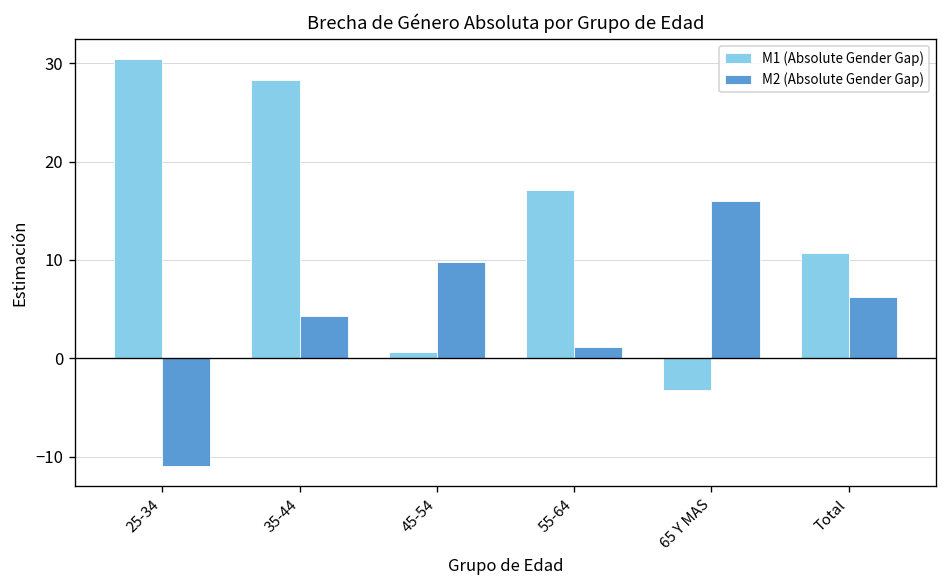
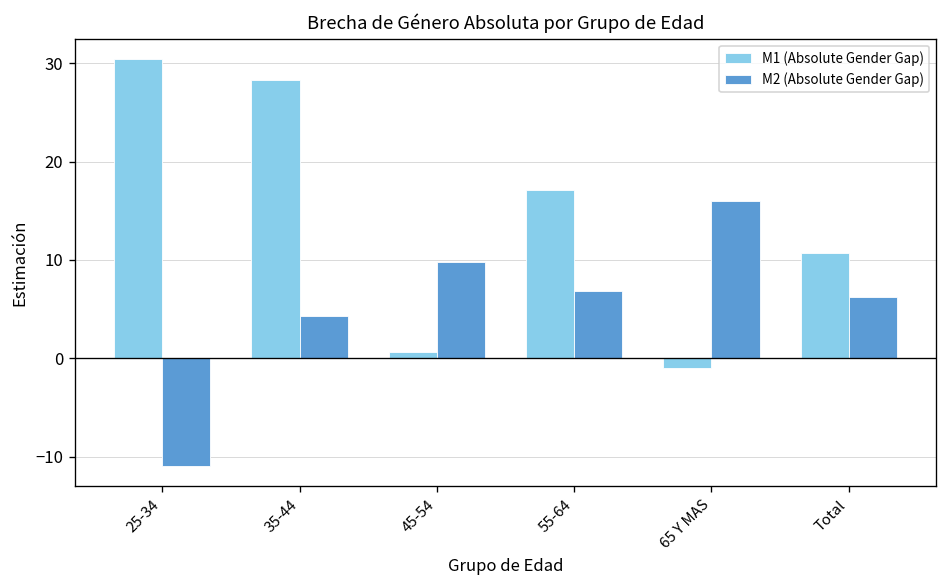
M2 (Absolute Gender Gap), 55-64: 1 -> 7
M1 (Absolute Gender Gap), 65 Y MAS: -3 -> -1
